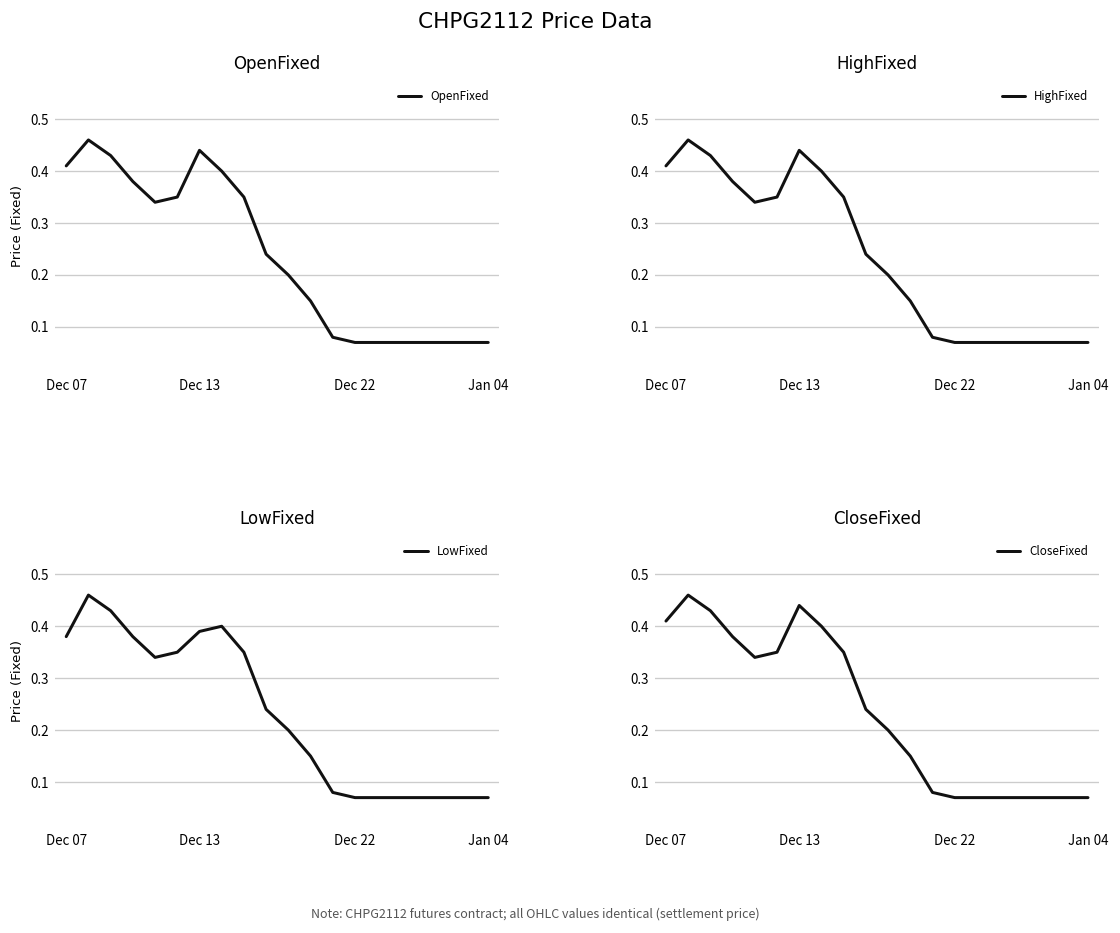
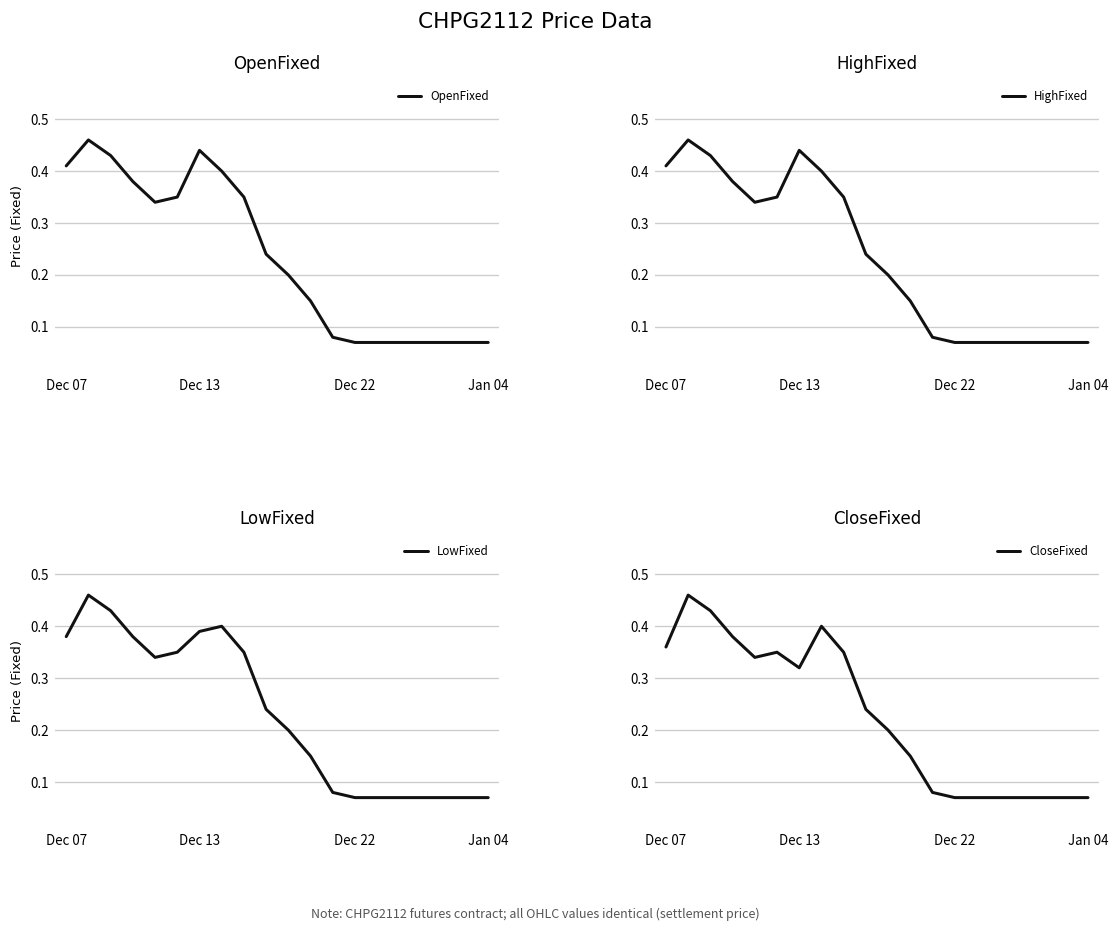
CloseFixed, Dec 07: 0.41 -> 0.36
CloseFixed, Dec 13: 0.44 -> 0.32
